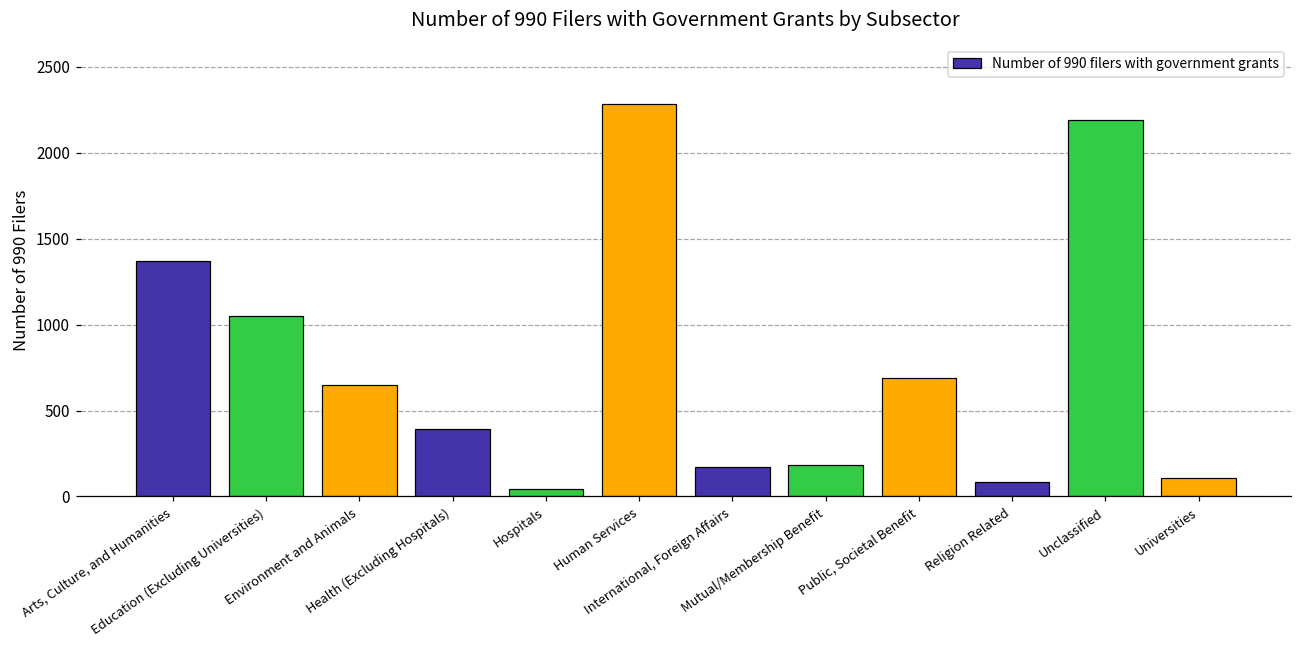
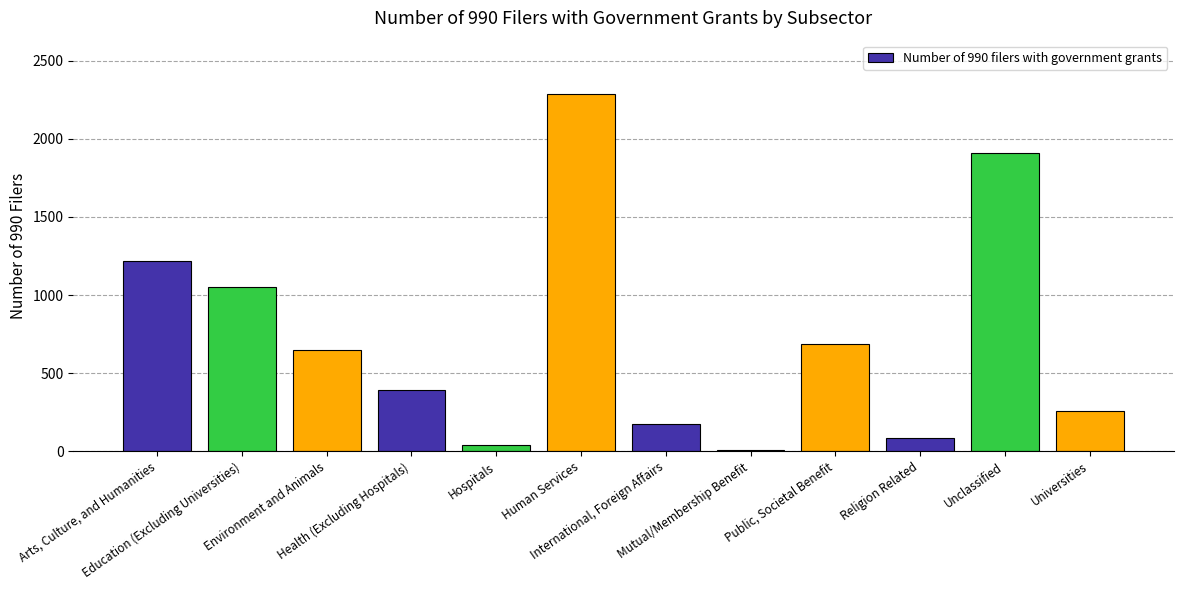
Arts, Culture, and Humanities: 1370 -> 1220
Mutual/Membership Benefit: 180 -> 10
Unclassified: 2190 -> 1910
Universities: 110 -> 260
